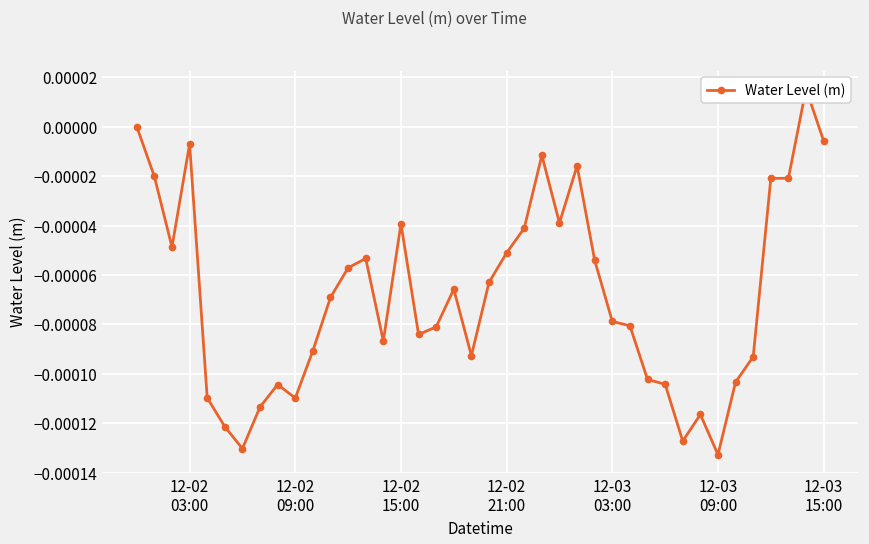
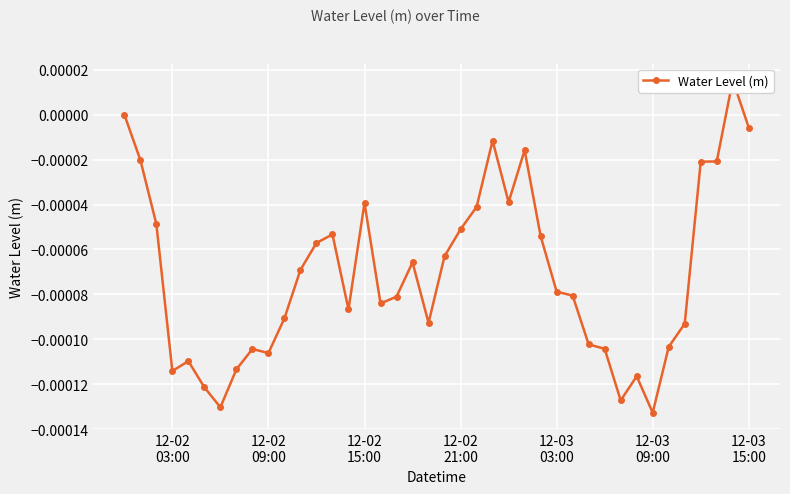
12-02 03:00: -0.000007 -> -0.000114
12-02 09:00: -0.000110 -> -0.000106
